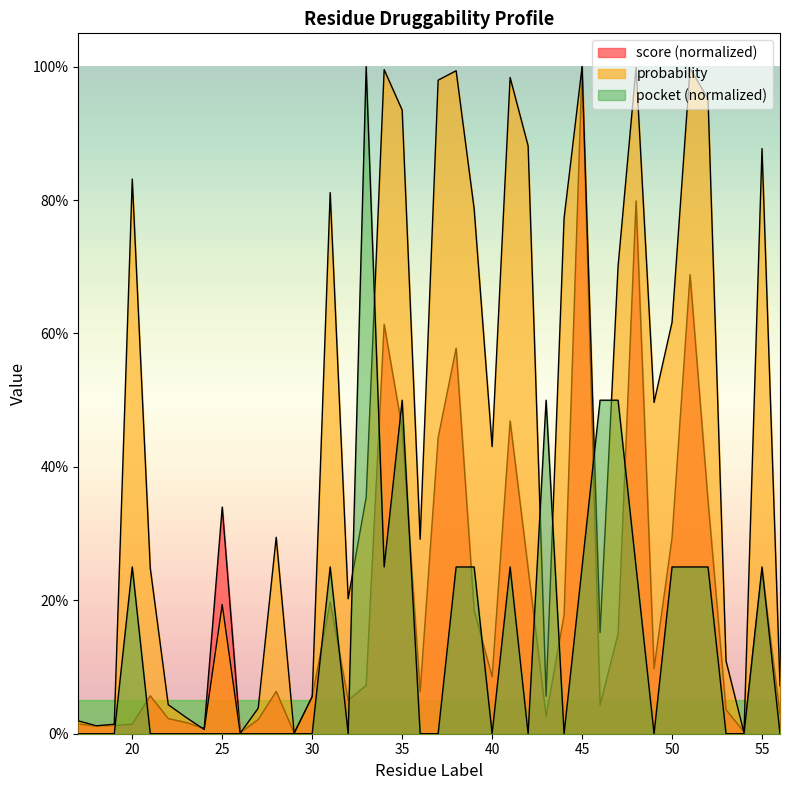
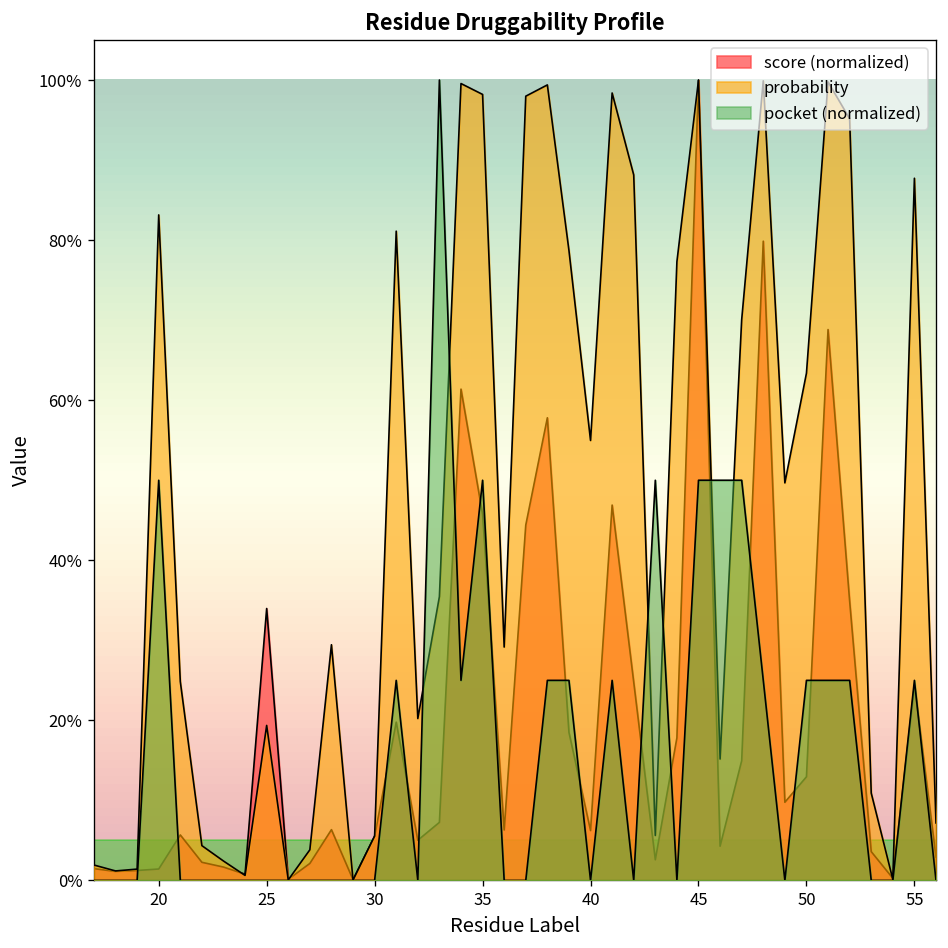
pocket (normalized), 20: 25% -> 50%
probability, 35: 94% -> 98%
score (normalized), 40: 9% -> 6%
probability, 40: 43% -> 55%
pocket (normalized), 45: 25% -> 50%
score (normalized), 50: 29% -> 13%
probability, 50: 62% -> 63%
